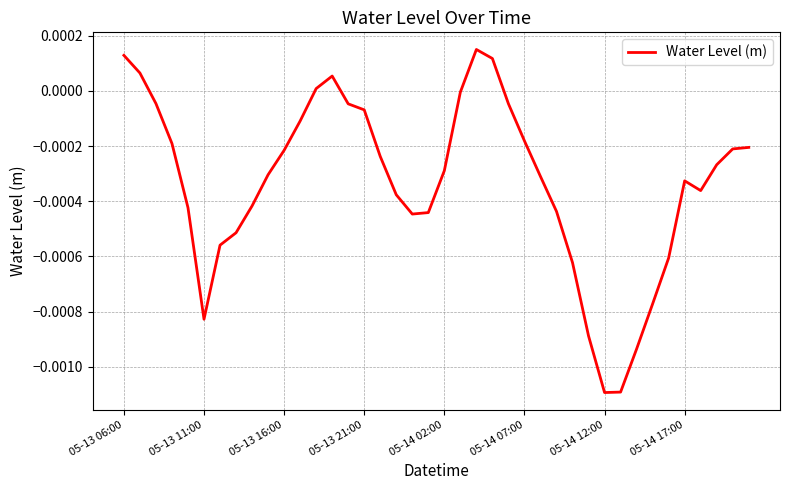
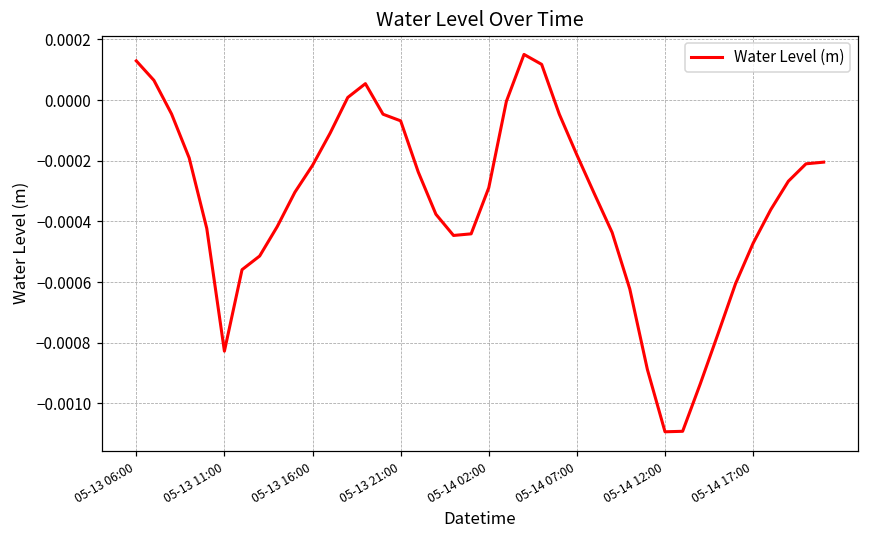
05-14 17:00: -0.00033 -> -0.00047
